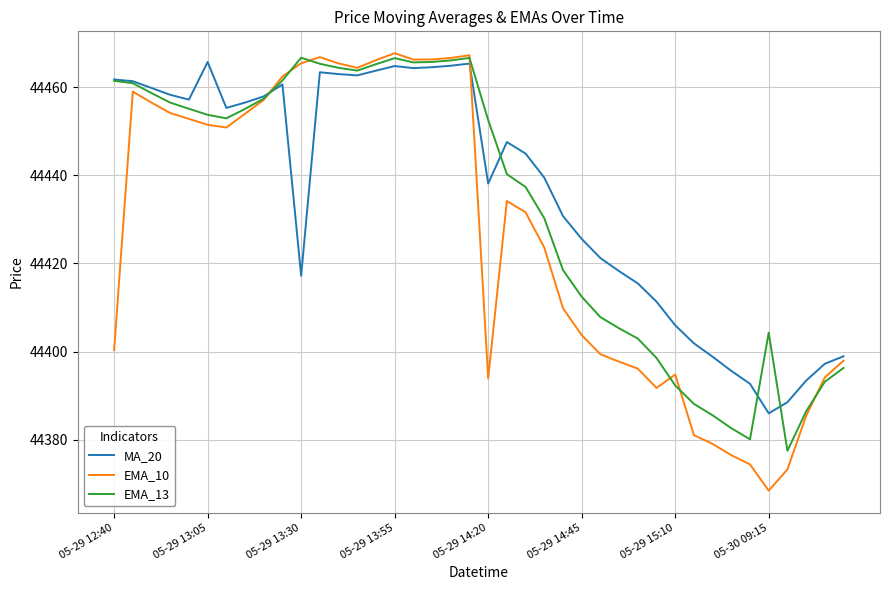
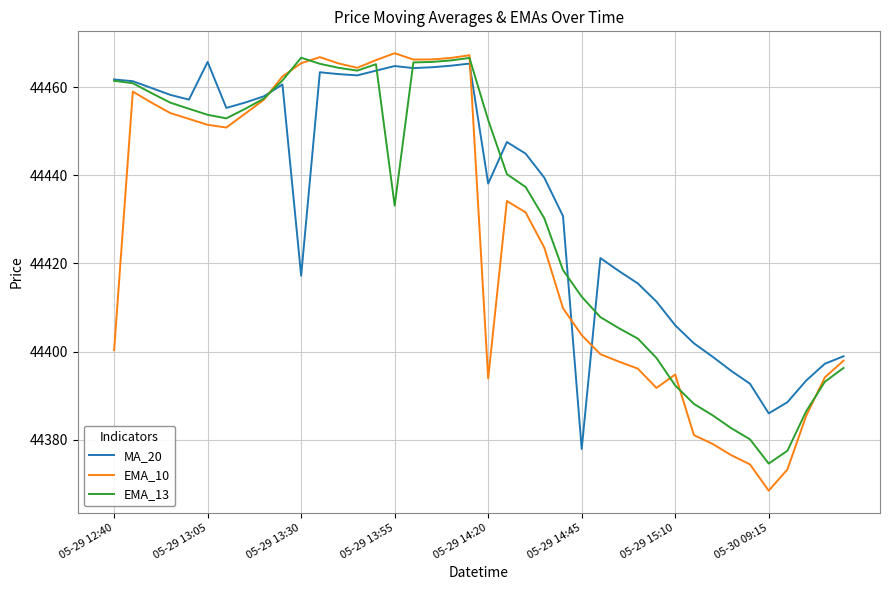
EMA_13, 05-29 13:55: 44467 -> 44433
MA_20, 05-29 14:45: 44426 -> 44378
EMA_13, 05-30 09:15: 44404 -> 44375
